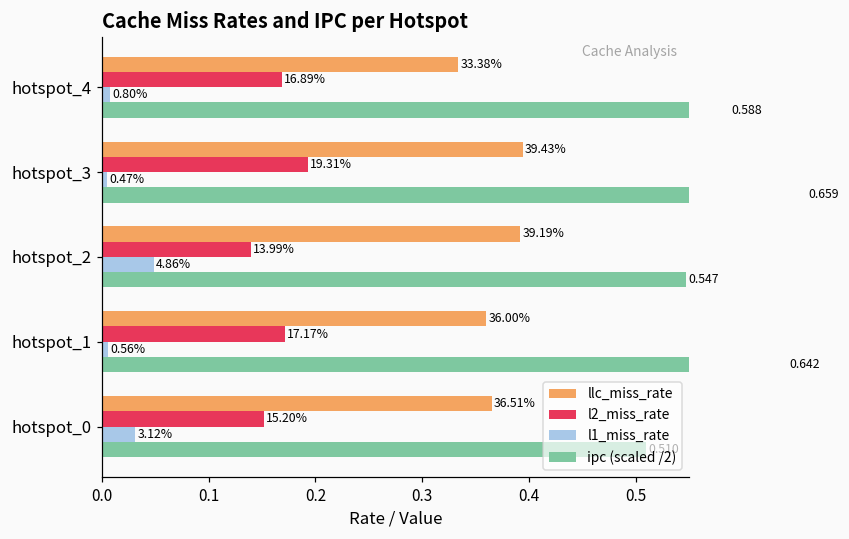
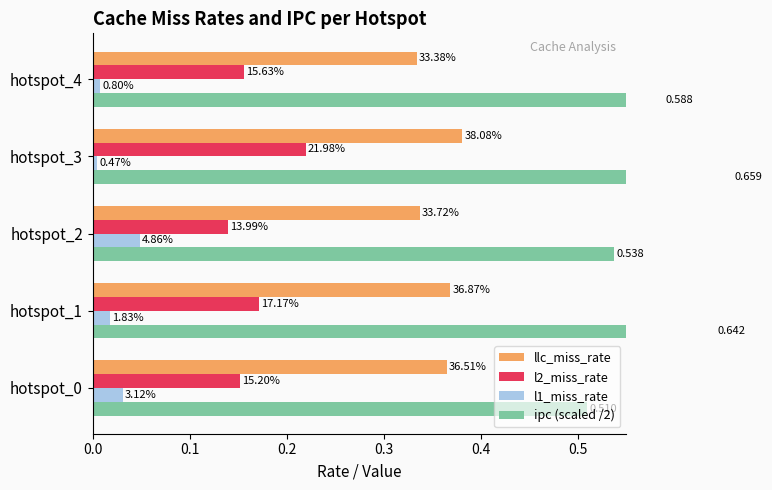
l2_miss_rate, hotspot_4: 16.89% -> 15.63%
llc_miss_rate, hotspot_3: 39.43% -> 38.08%
l2_miss_rate, hotspot_3: 19.31% -> 21.98%
llc_miss_rate, hotspot_2: 39.19% -> 33.72%
ipc (scaled /2), hotspot_2: 0.547 -> 0.538
llc_miss_rate, hotspot_1: 36.00% -> 36.87%
l1_miss_rate, hotspot_1: 0.56% -> 1.83%
